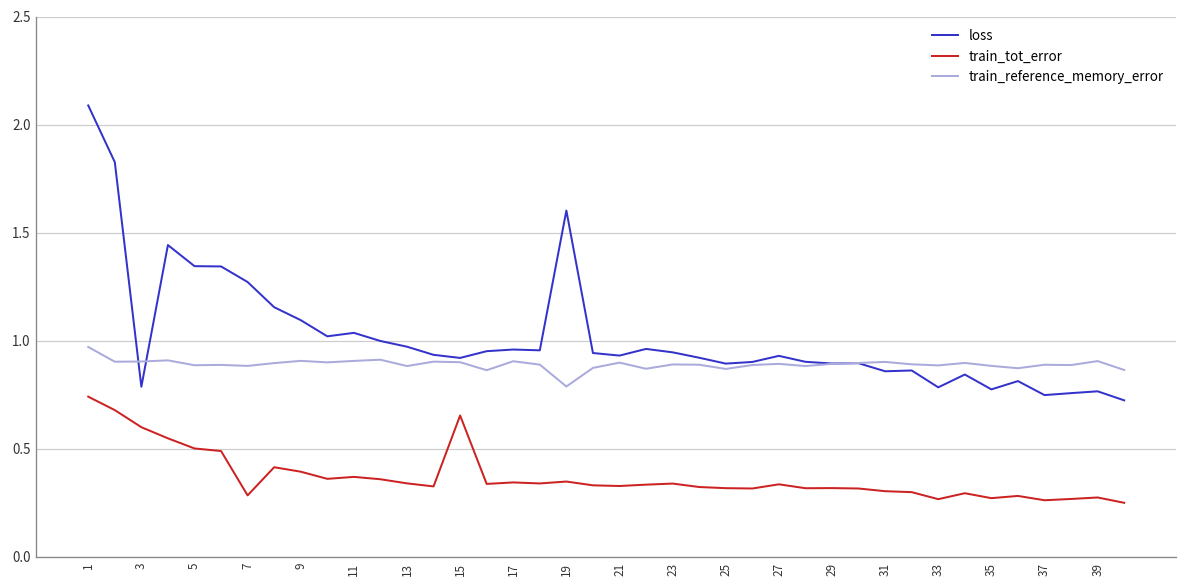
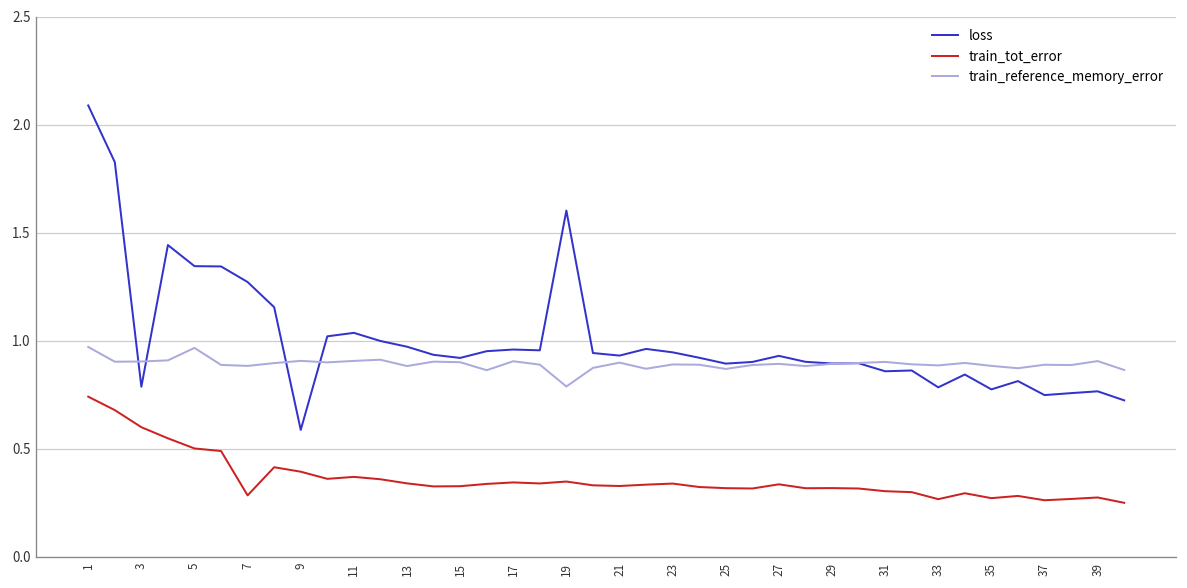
train_reference_memory_error, 5: 0.89 -> 0.97
loss, 9: 1.10 -> 0.59
train_tot_error, 15: 0.65 -> 0.33
